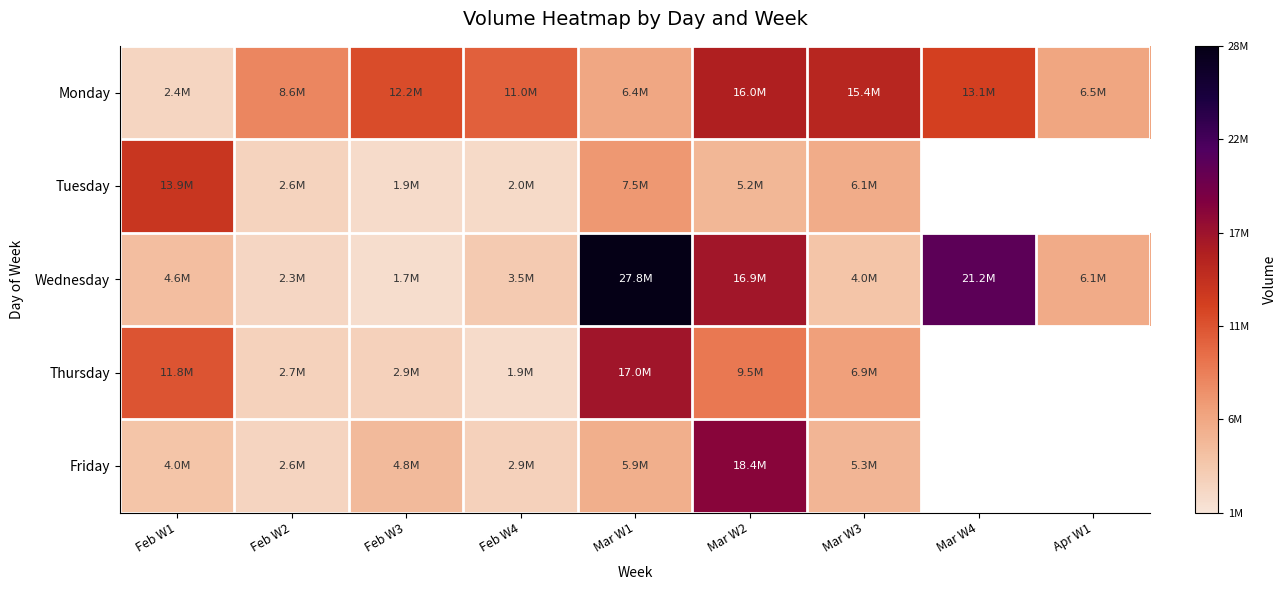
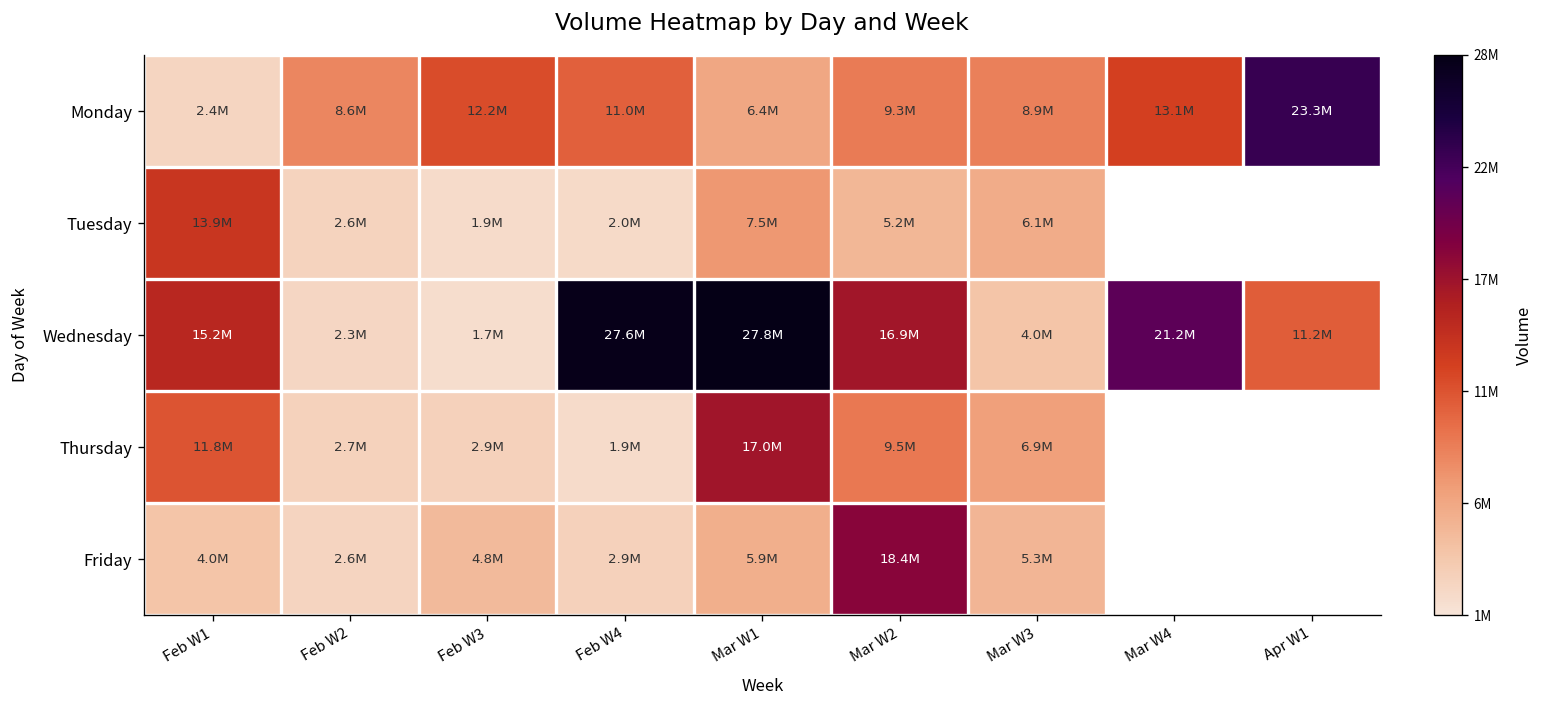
Monday, Mar W2: 16.0M -> 9.3M
Monday, Mar W3: 15.4M -> 8.9M
Monday, Apr W1: 6.5M -> 23.3M
Wednesday, Feb W1: 4.6M -> 15.2M
Wednesday, Feb W4: 3.5M -> 27.6M
Wednesday, Apr W1: 6.1M -> 11.2M
